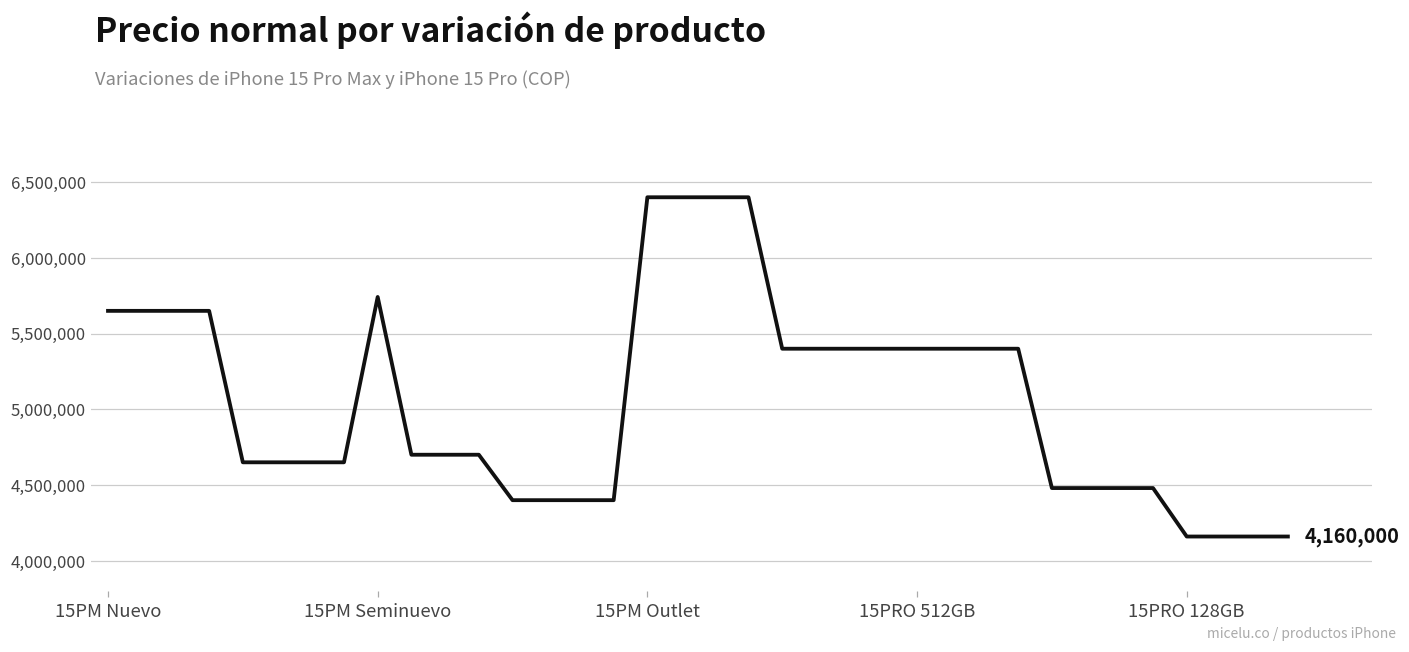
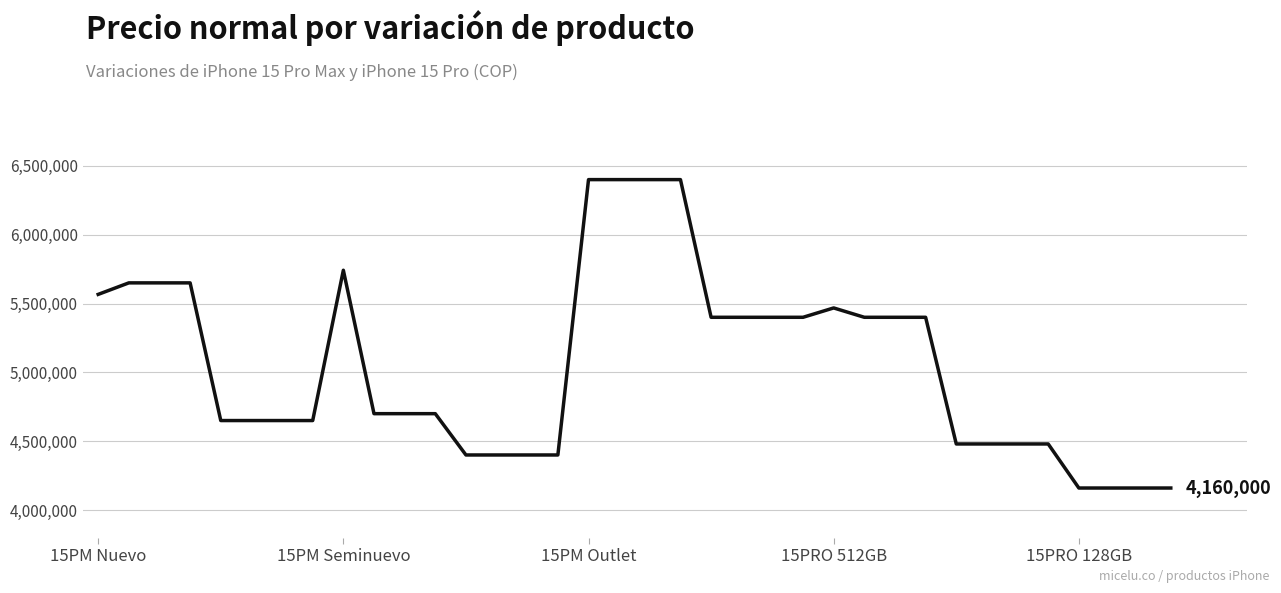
15PM Nuevo: 5,650,000 -> 5,570,000
15PRO 512GB: 5,400,000 -> 5,470,000
